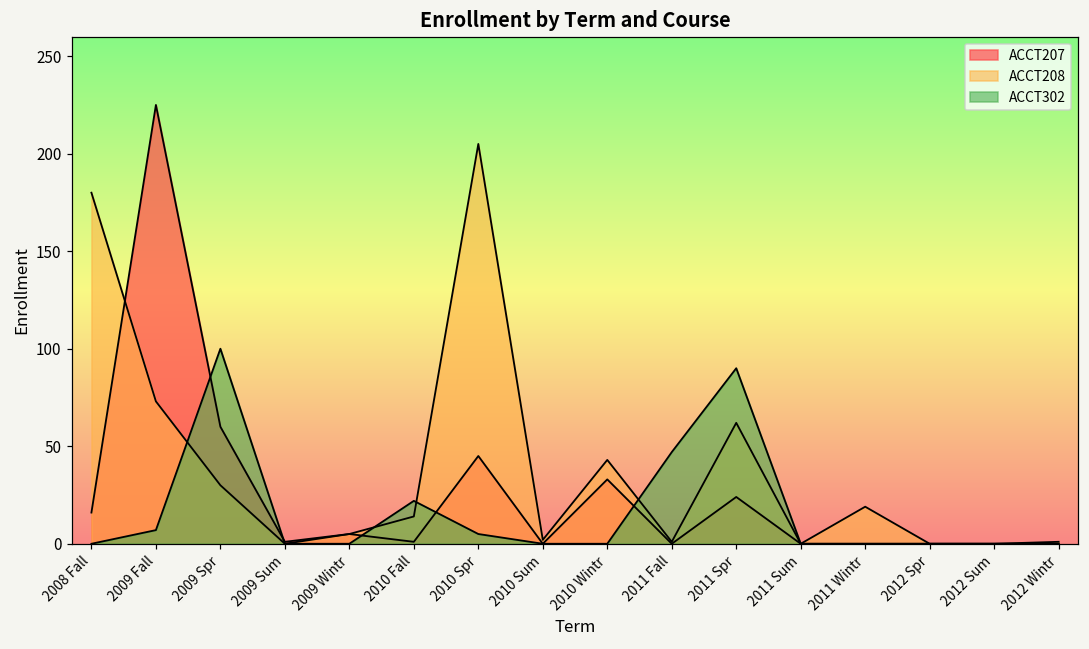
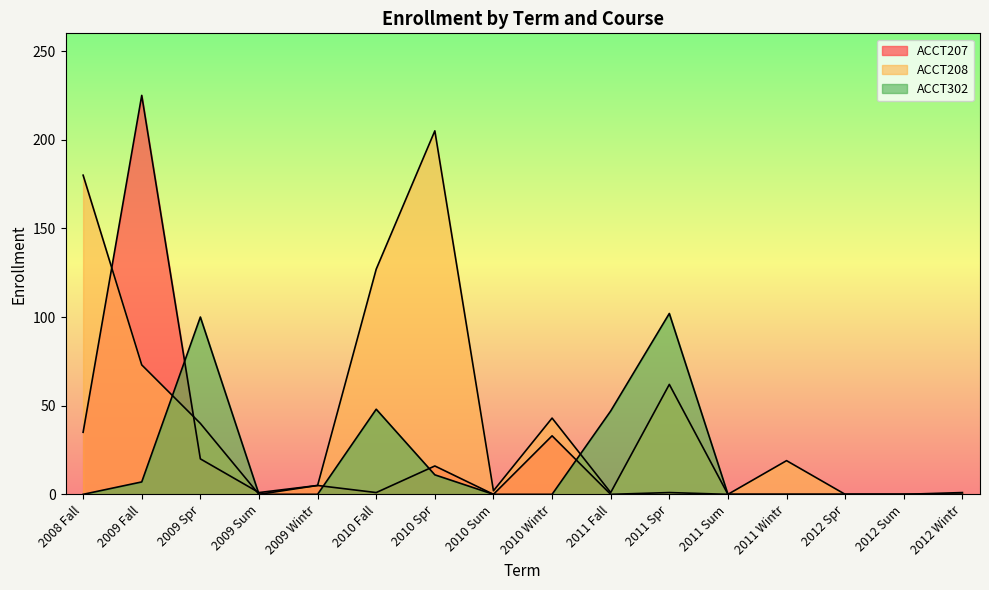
ACCT207, 2008 Fall: 16 -> 35
ACCT207, 2009 Spr: 60 -> 20
ACCT208, 2009 Spr: 30 -> 40
ACCT208, 2010 Fall: 14 -> 127
ACCT302, 2010 Fall: 22 -> 48
ACCT207, 2010 Spr: 45 -> 16
ACCT302, 2010 Spr: 5 -> 11
ACCT207, 2011 Spr: 24 -> 1
ACCT302, 2011 Spr: 90 -> 102
